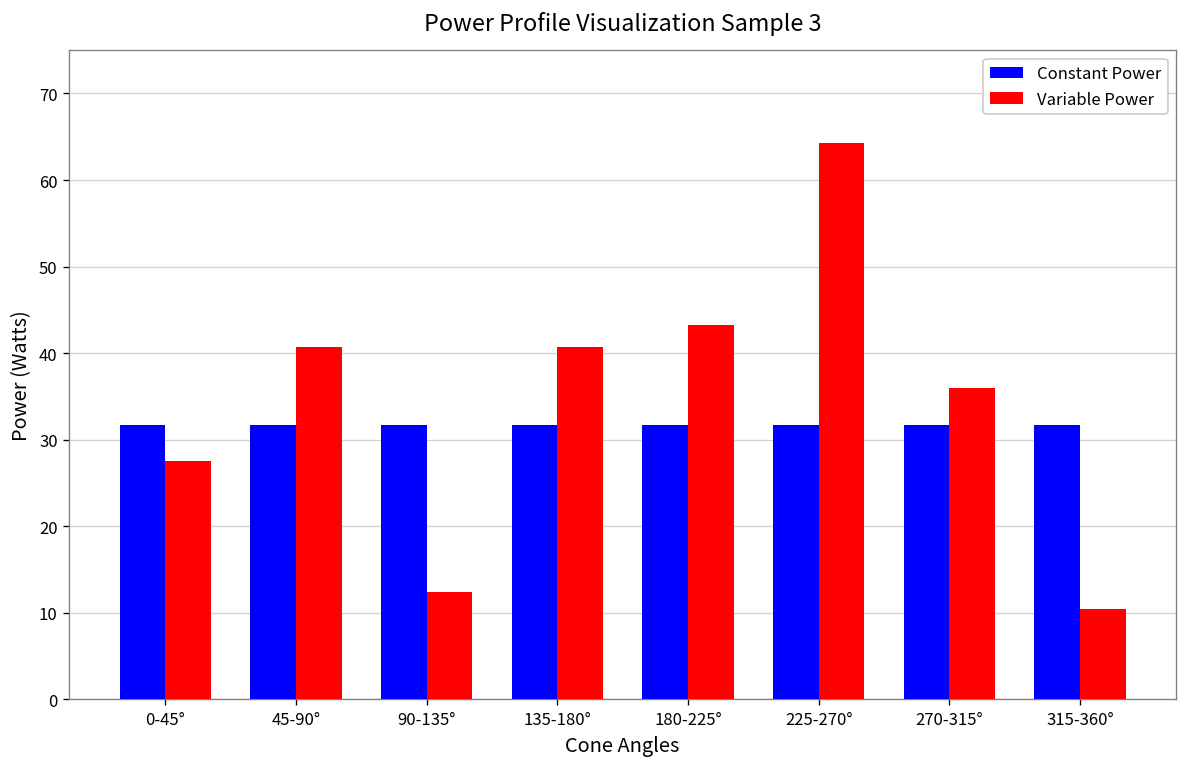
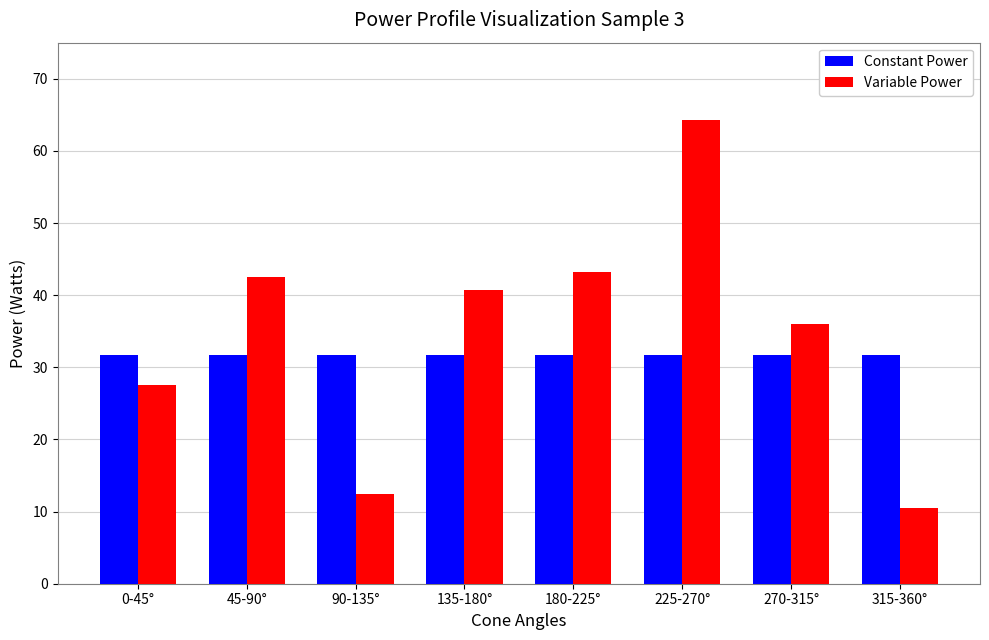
Variable Power, 45-90°: 41 -> 43
